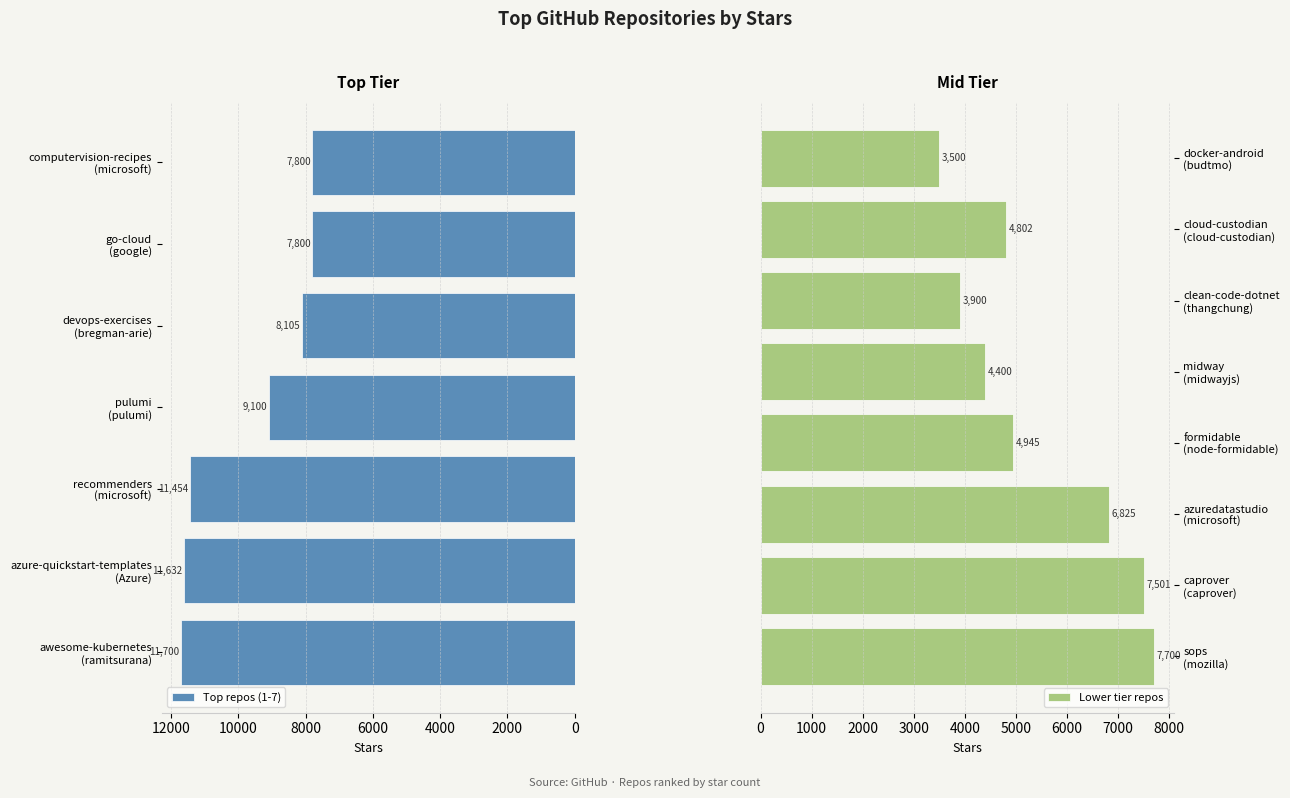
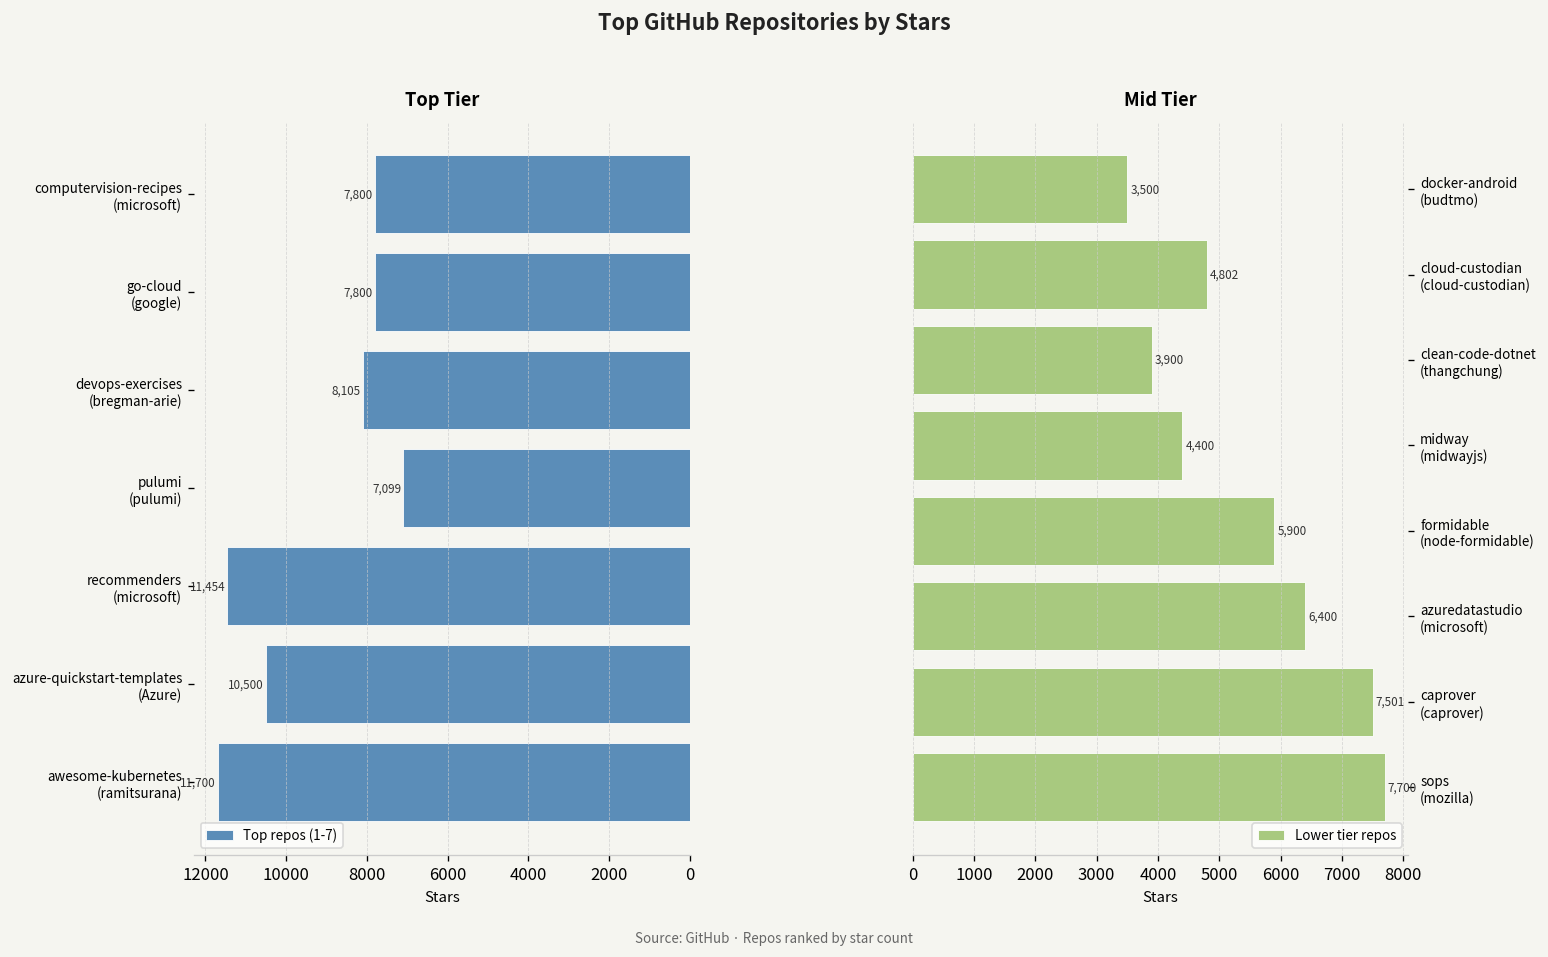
Top Tier, pulumi (pulumi): 9,100 -> 7,099
Top Tier, azure-quickstart-templates (Azure): 11,632 -> 10,500
Mid Tier, formidable (node-formidable): 4,945 -> 5,900
Mid Tier, azuredatastudio (microsoft): 6,825 -> 6,400
